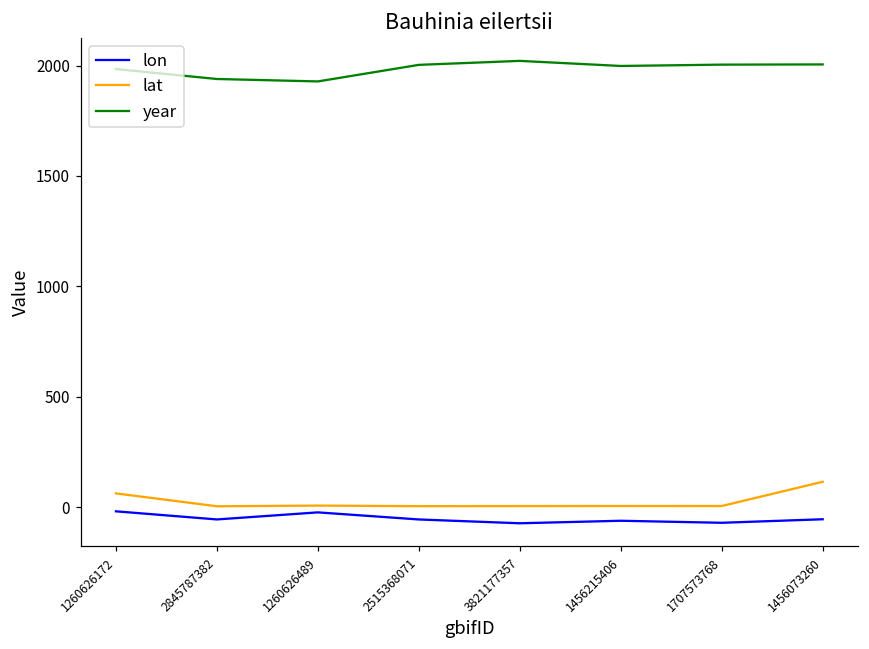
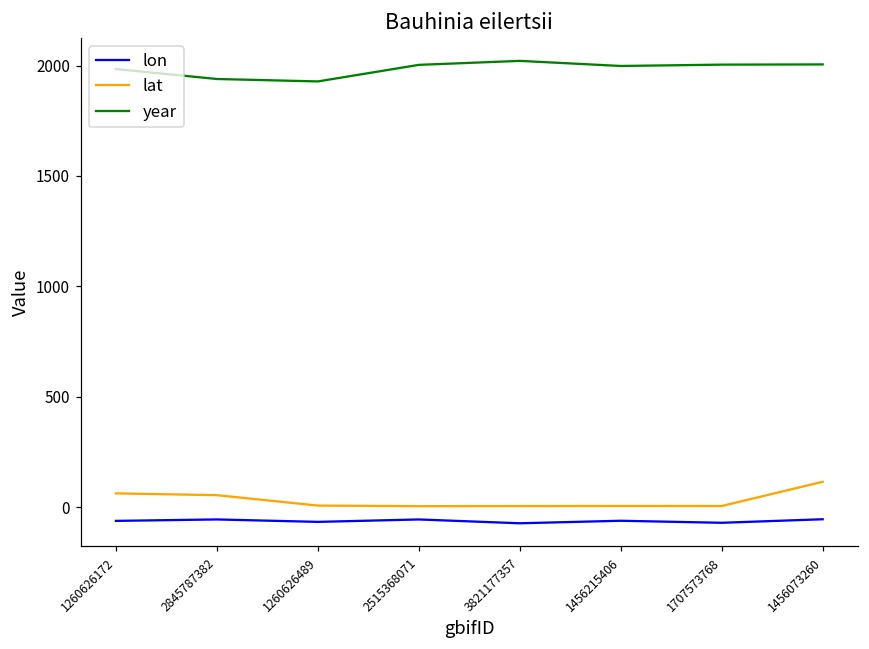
lon, 1260626172: -20 -> -60
lat, 2845787382: 0 -> 50
lon, 1260626489: -20 -> -70
